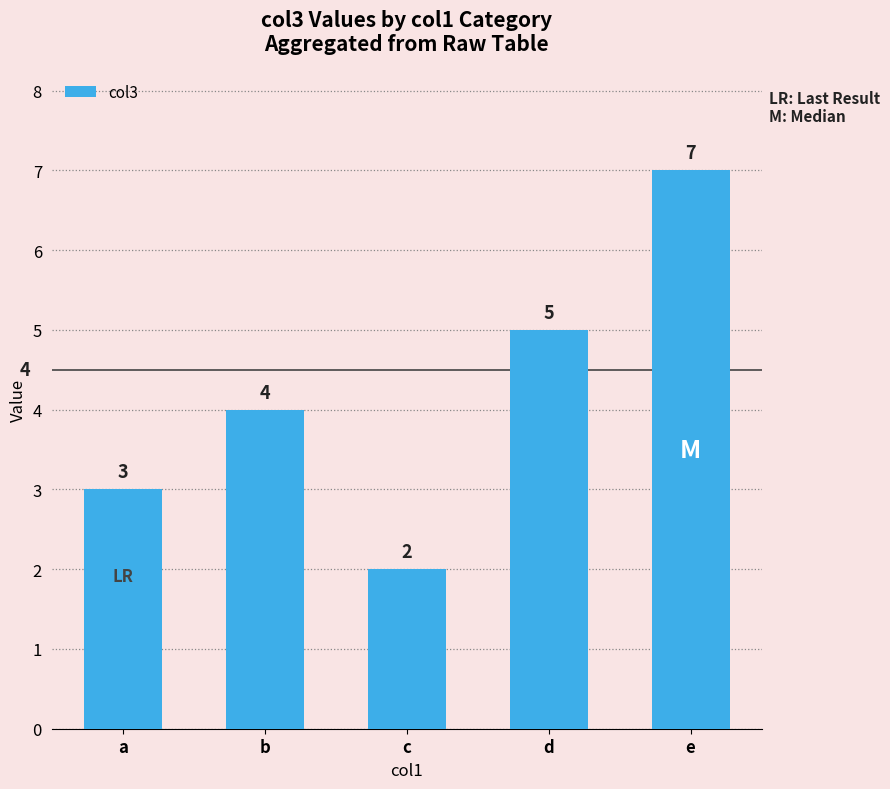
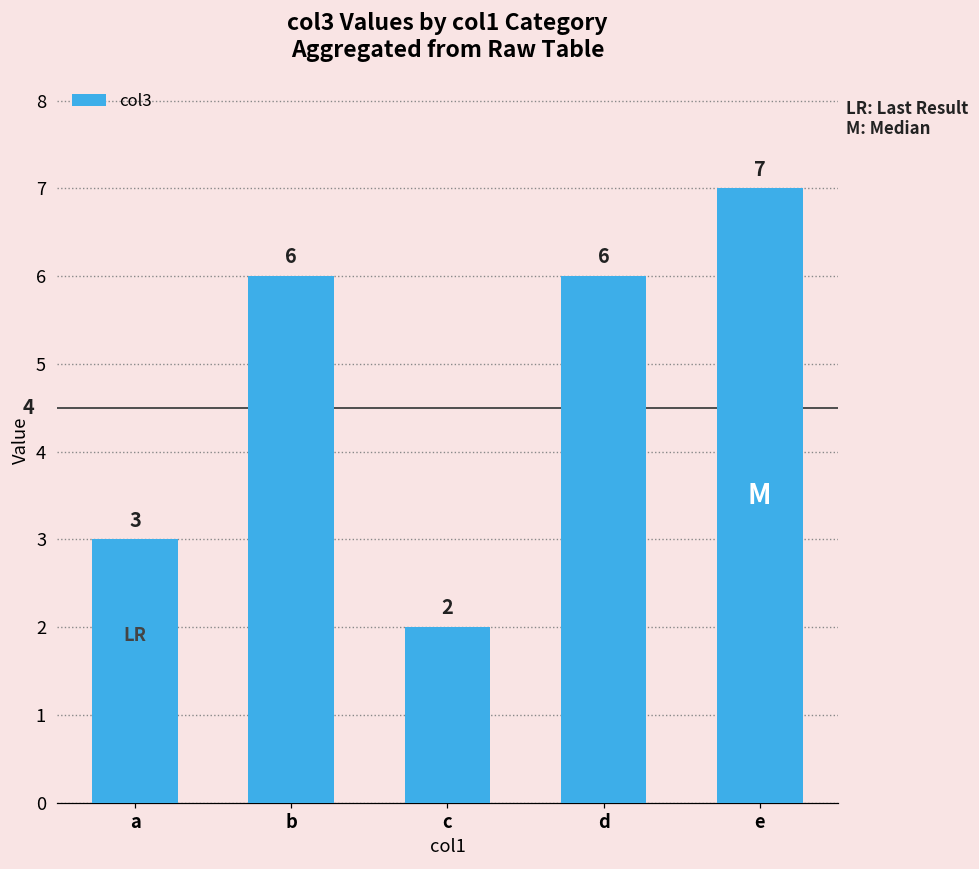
b: 4 -> 6
d: 5 -> 6
